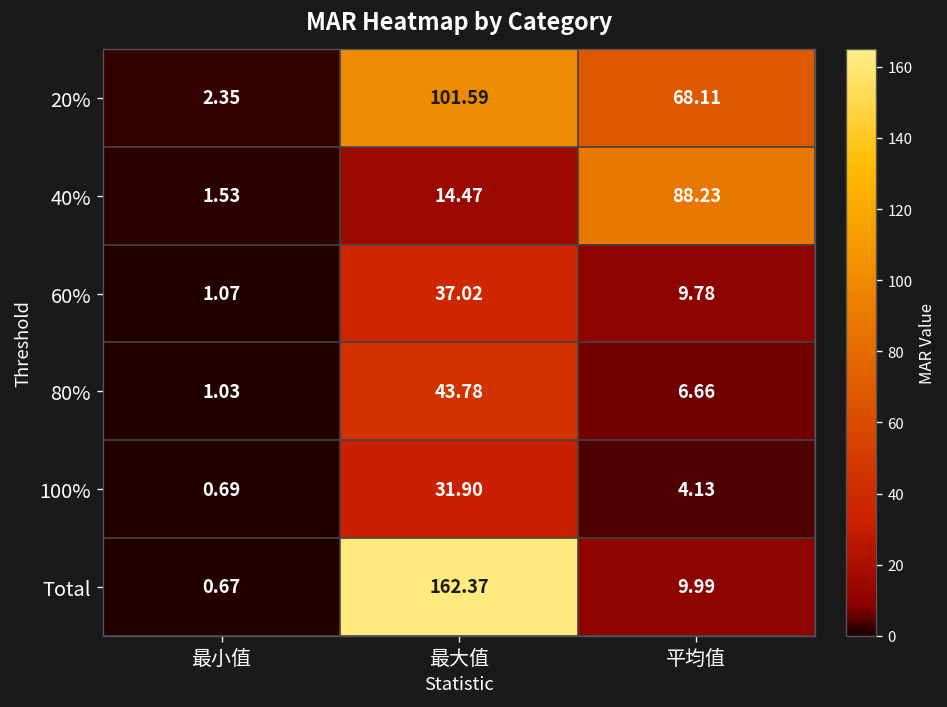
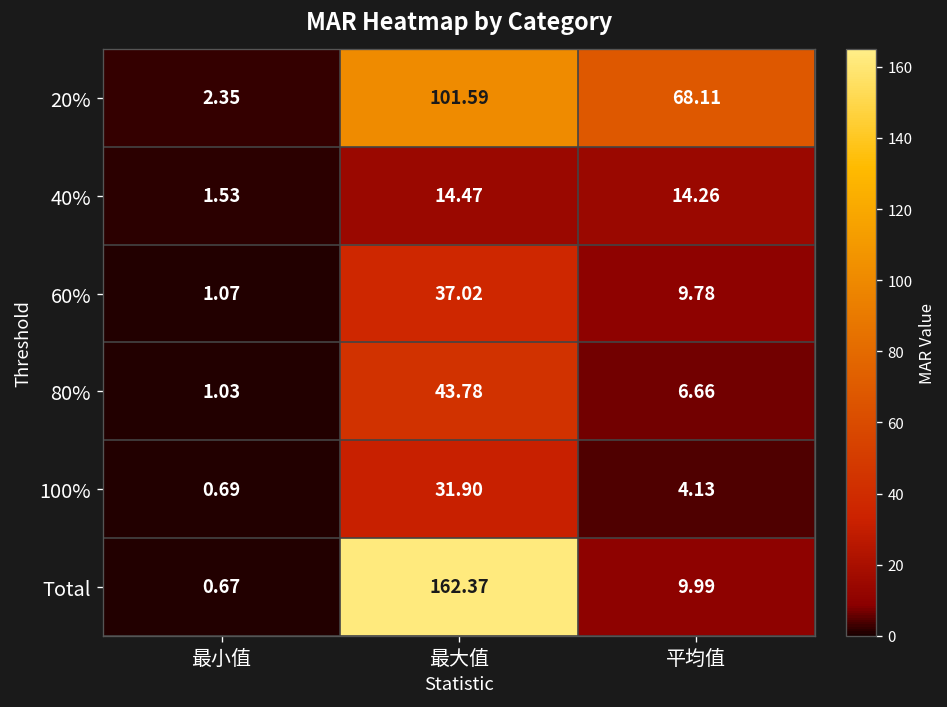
40%, 平均值: 88.23 -> 14.26
